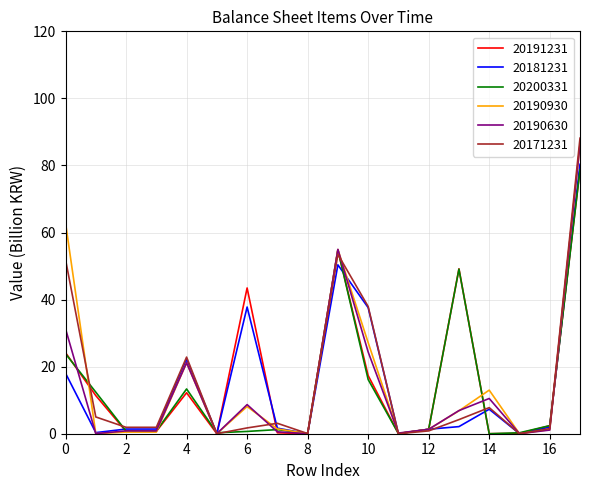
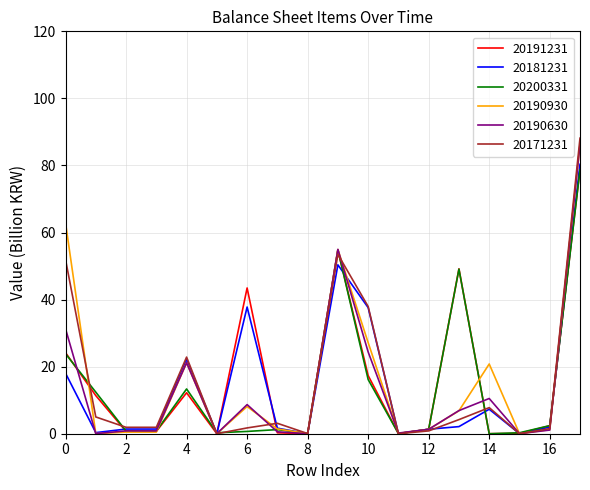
20190930, 14: 13 -> 21
